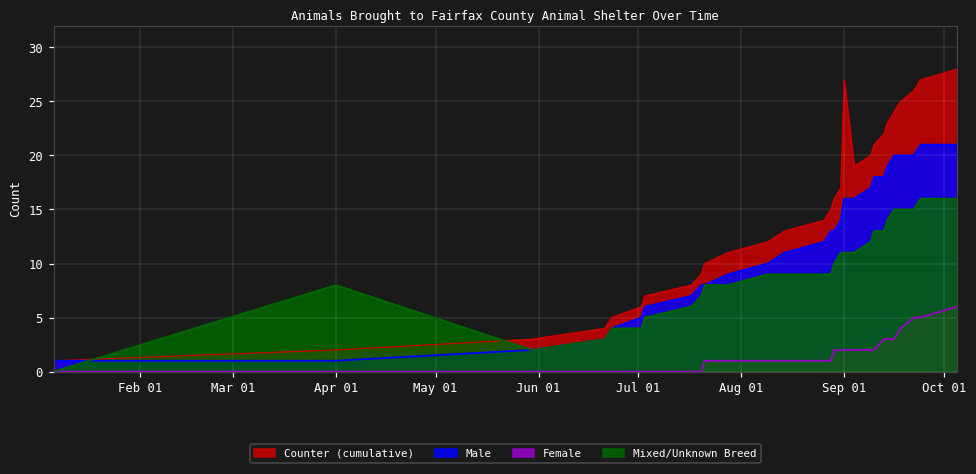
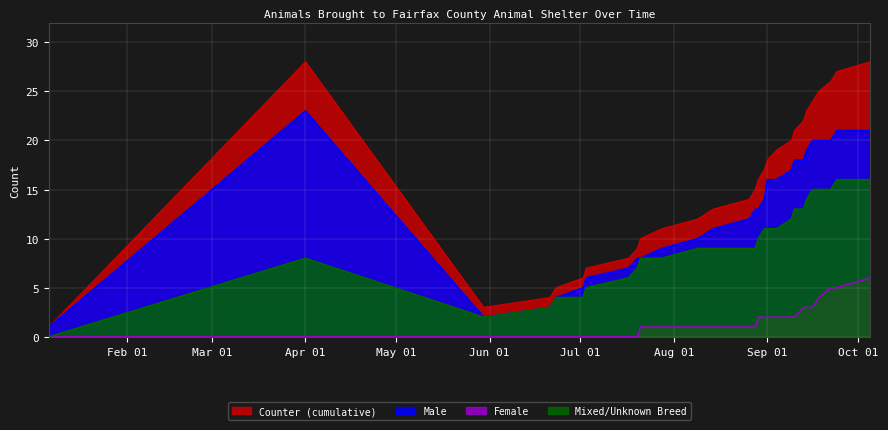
Counter (cumulative), Apr 01: 2 -> 28
Male, Apr 01: 1 -> 23
Counter (cumulative), Sep 01: 27 -> 18
